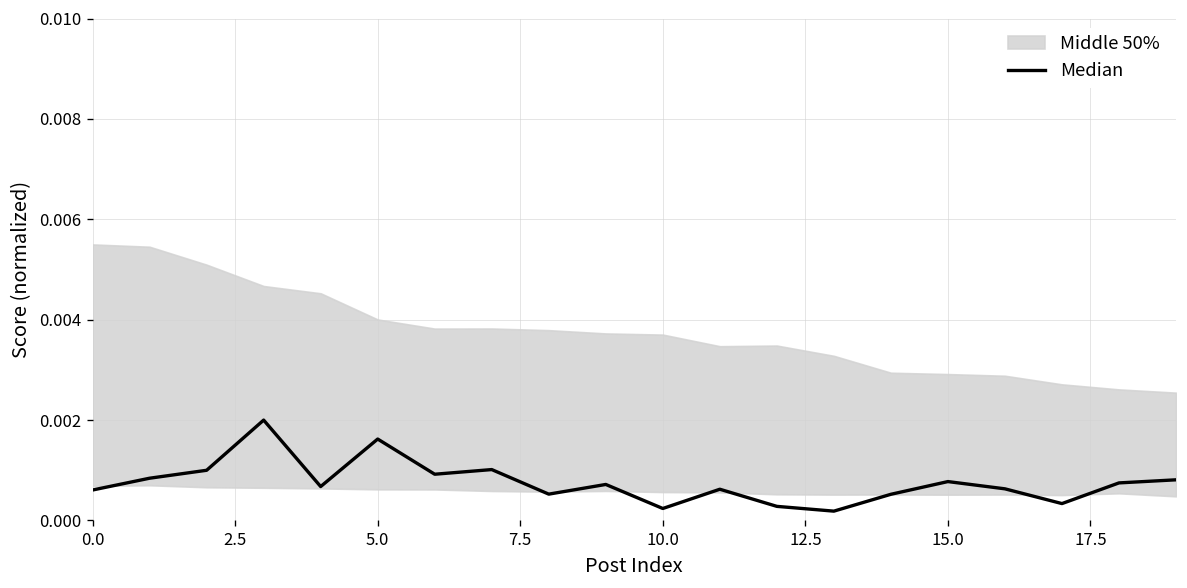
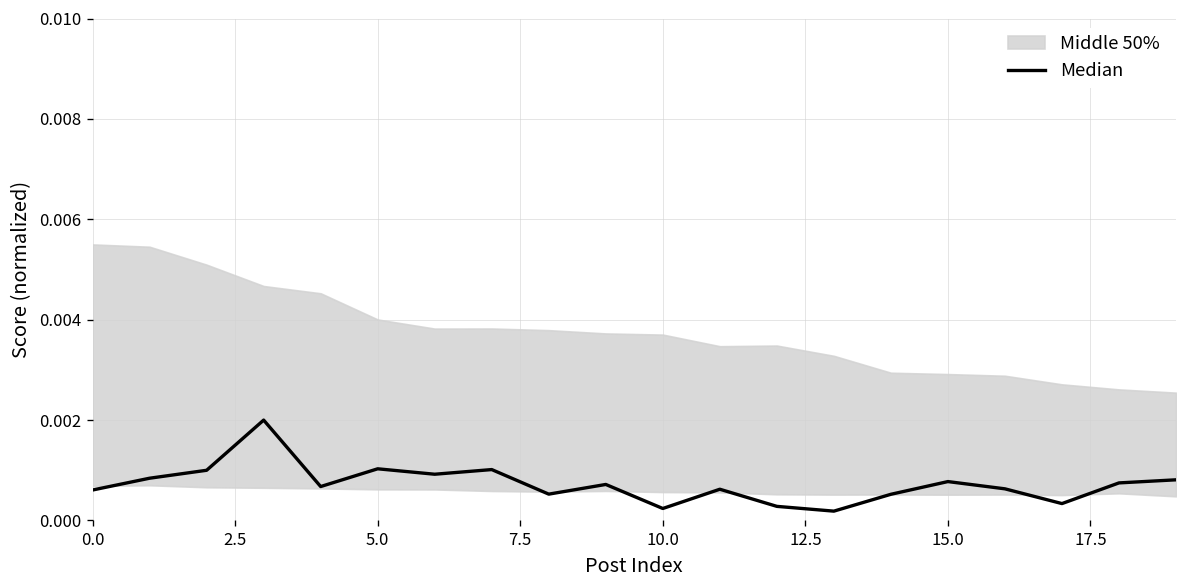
Median, 5.0: 0.0016 -> 0.0010
